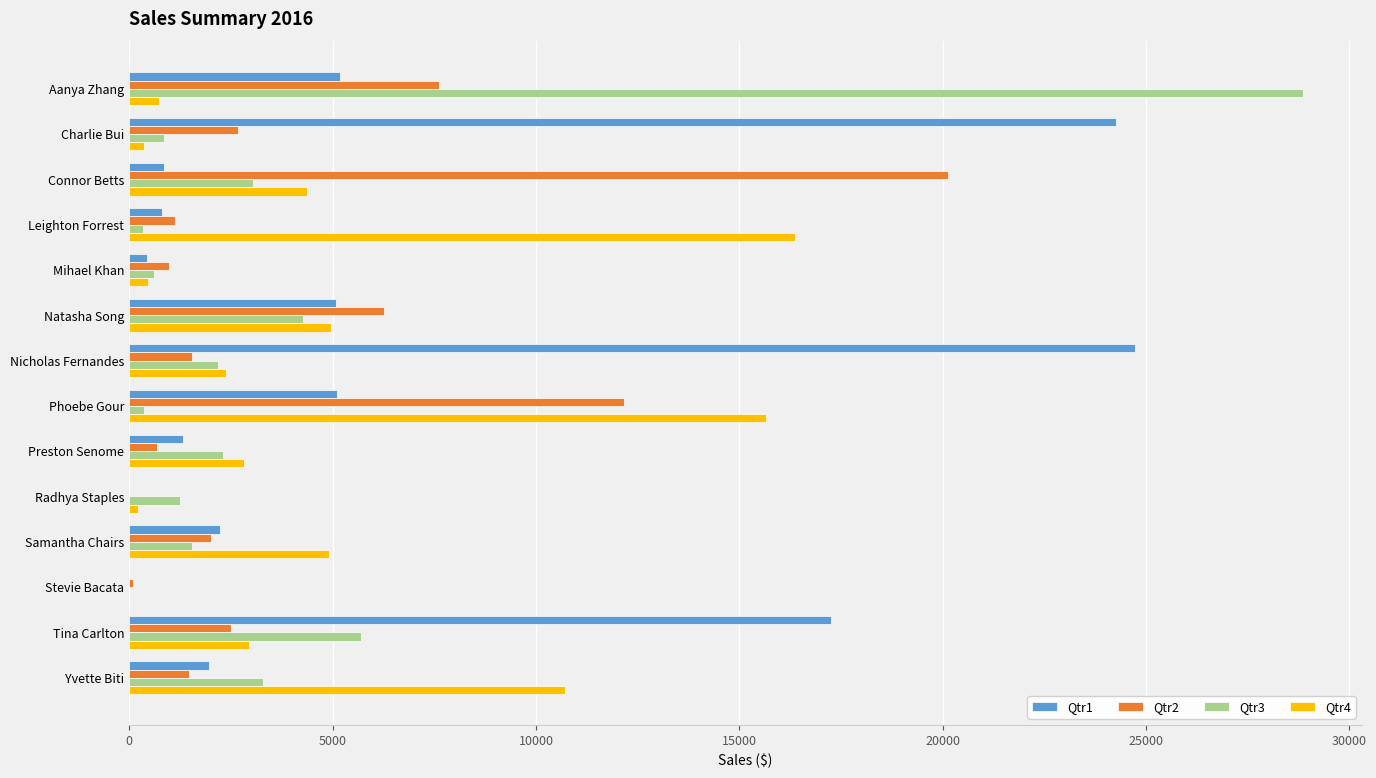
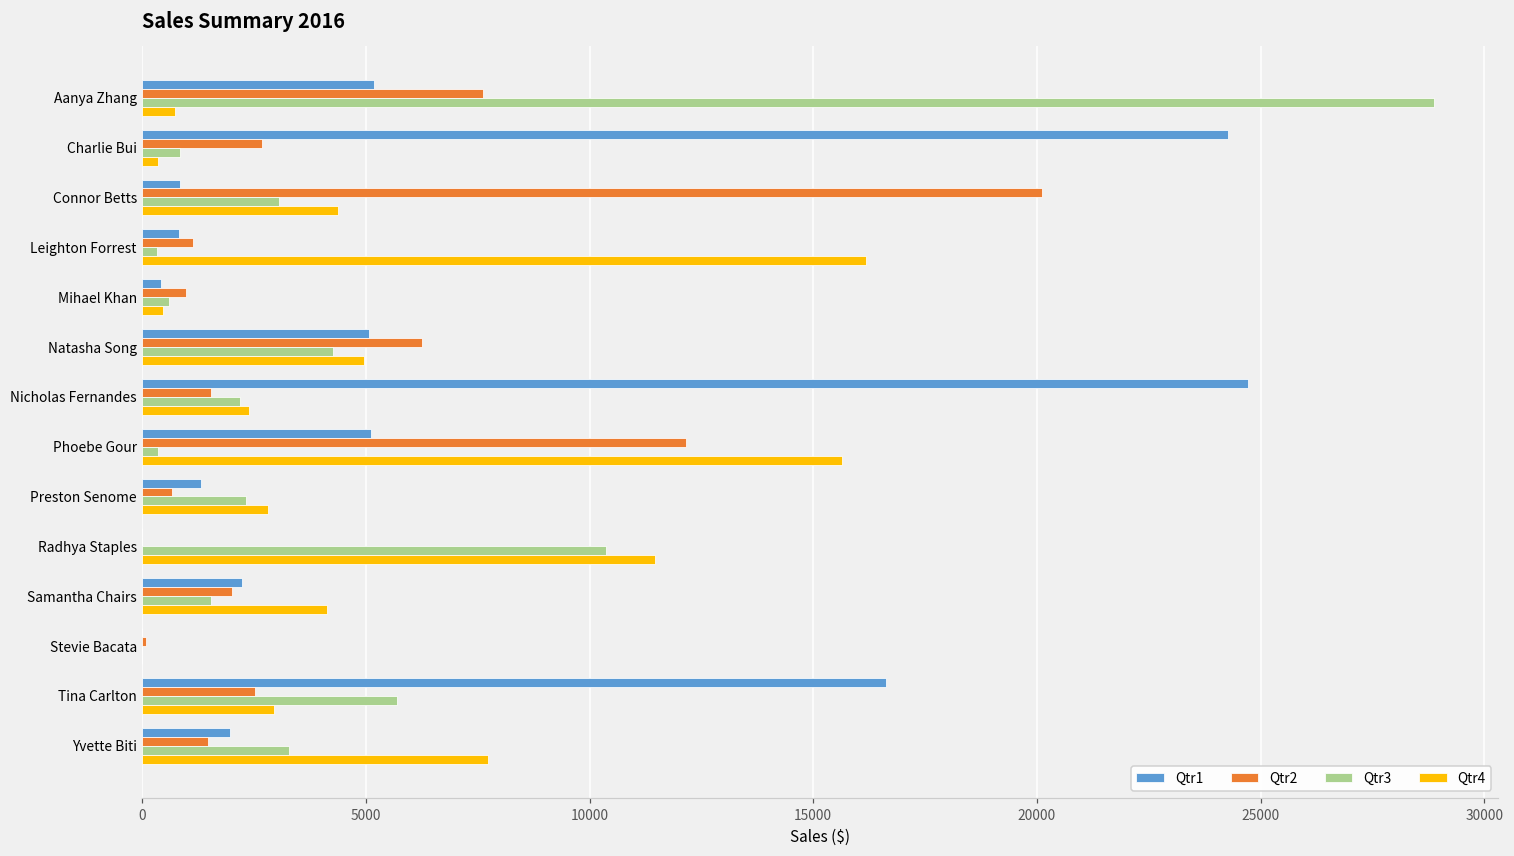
Qtr4, Leighton Forrest: 16400 -> 16200
Qtr3, Radhya Staples: 1200 -> 10400
Qtr4, Radhya Staples: 200 -> 11500
Qtr4, Samantha Chairs: 4900 -> 4100
Qtr1, Tina Carlton: 17200 -> 16600
Qtr4, Yvette Biti: 10700 -> 7700
